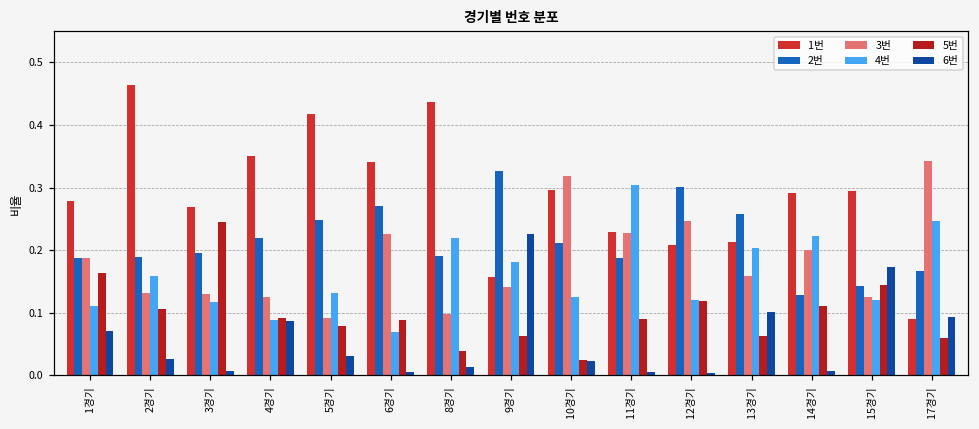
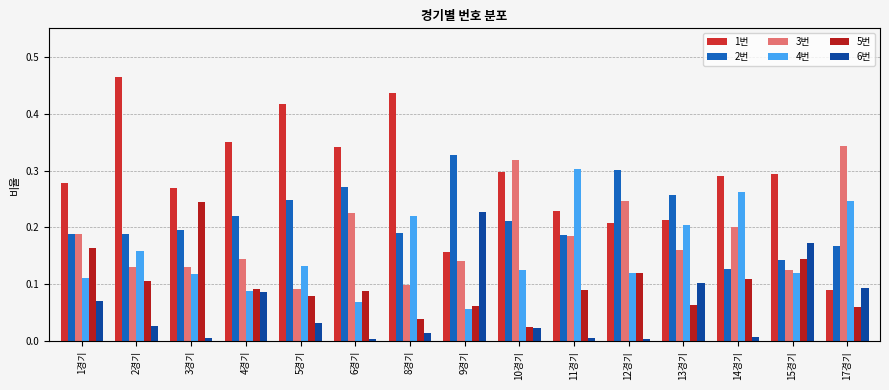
3번, 4경기: 0.12 -> 0.14
4번, 9경기: 0.18 -> 0.06
3번, 11경기: 0.23 -> 0.18
4번, 14경기: 0.22 -> 0.26
